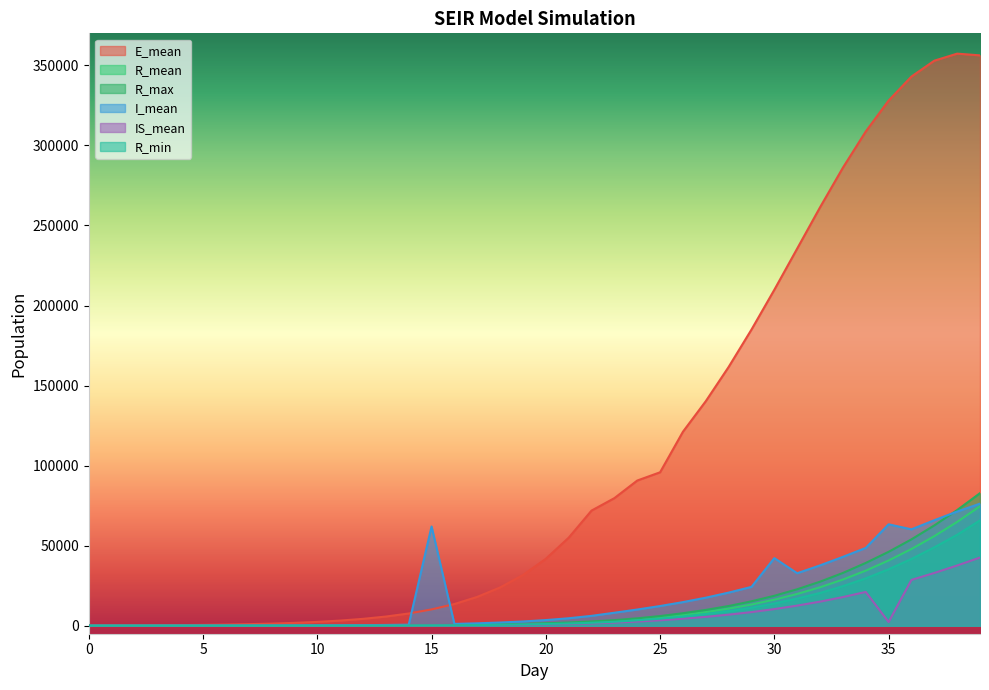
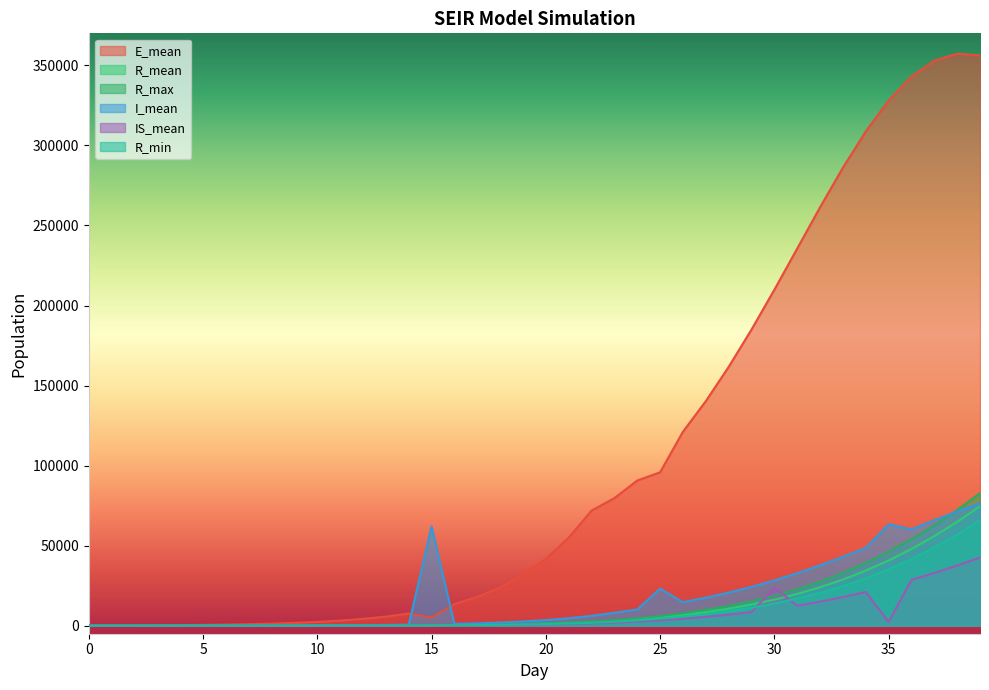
E_mean, 15: 10000 -> 5000
I_mean, 25: 12000 -> 23000
I_mean, 30: 42000 -> 28000
IS_mean, 30: 10000 -> 24000
